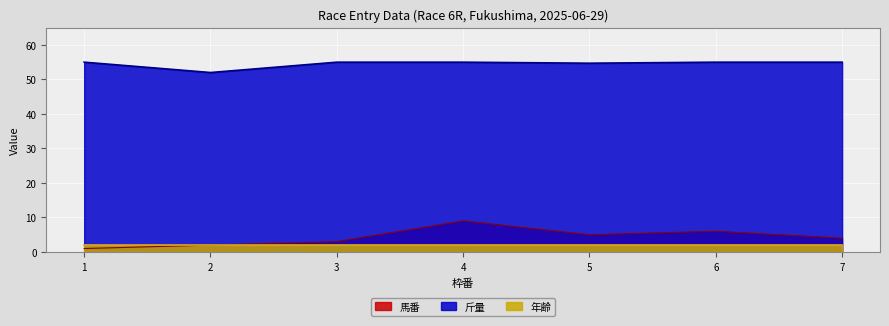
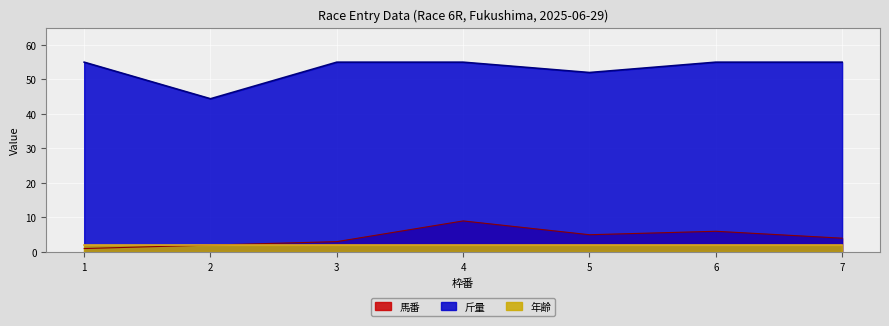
斤量, 2: 52 -> 44
斤量, 5: 55 -> 52
